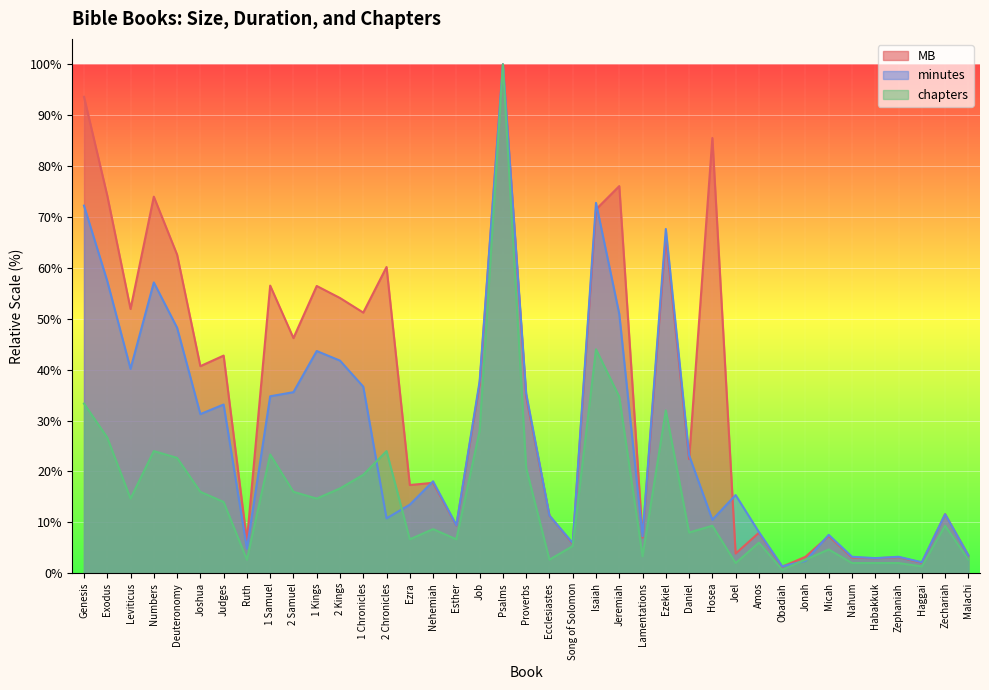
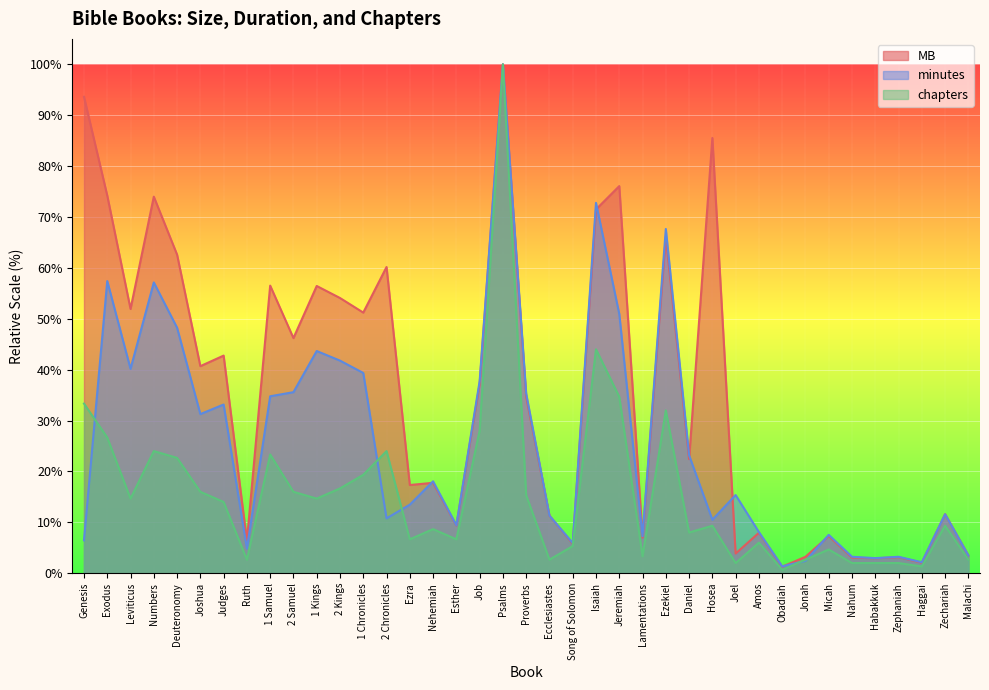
minutes, Genesis: 72% -> 6%
minutes, 1 Chronicles: 37% -> 39%
chapters, Proverbs: 21% -> 15%
